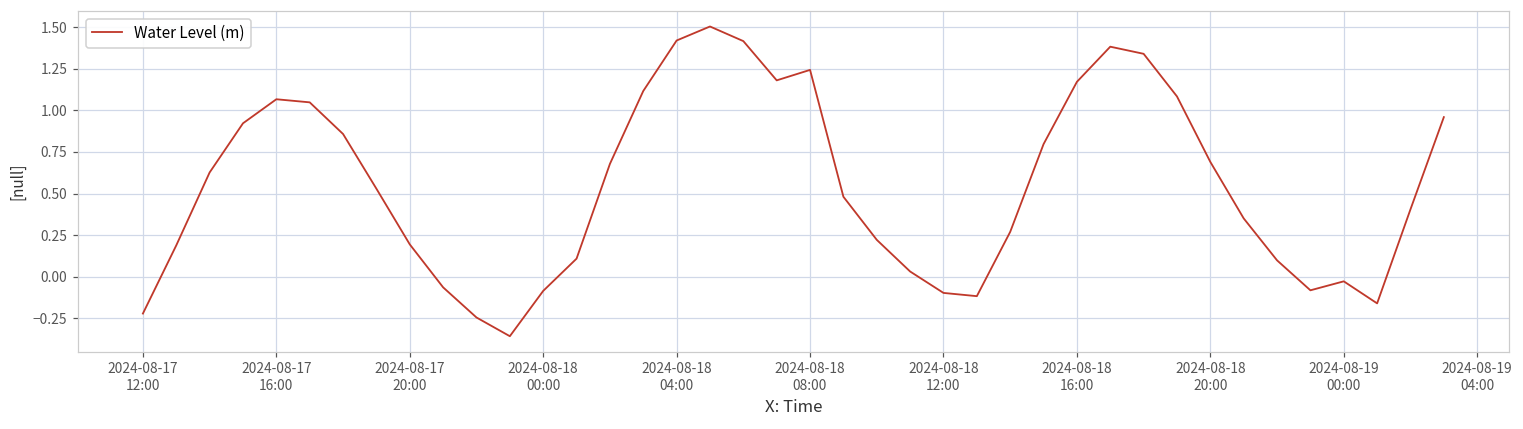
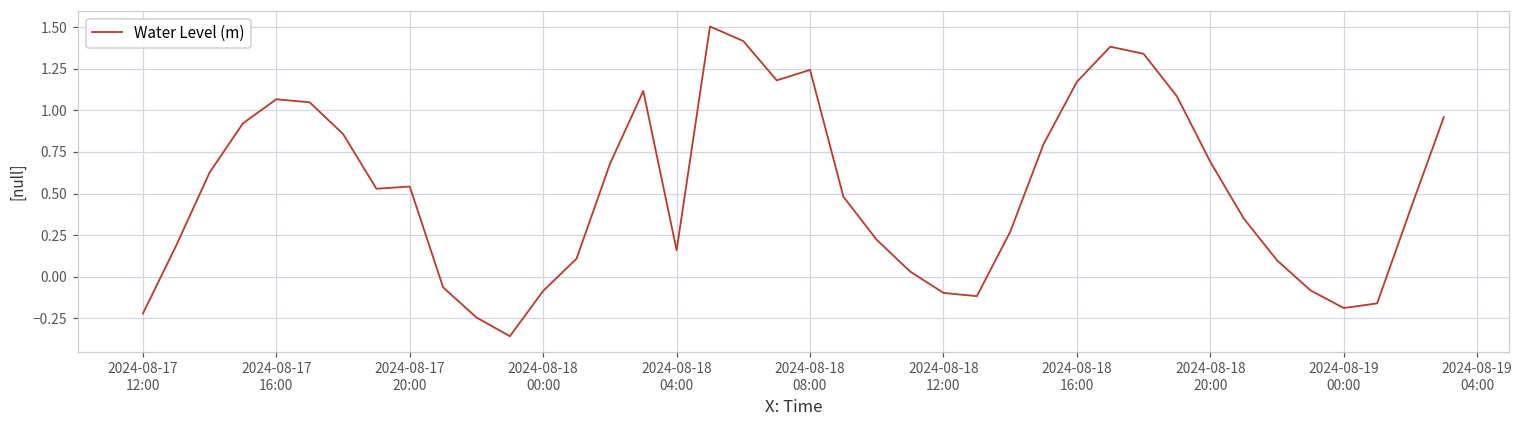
2024-08-17 20:00: 0.19 -> 0.54
2024-08-18 04:00: 1.42 -> 0.16
2024-08-19 00:00: -0.03 -> -0.19
